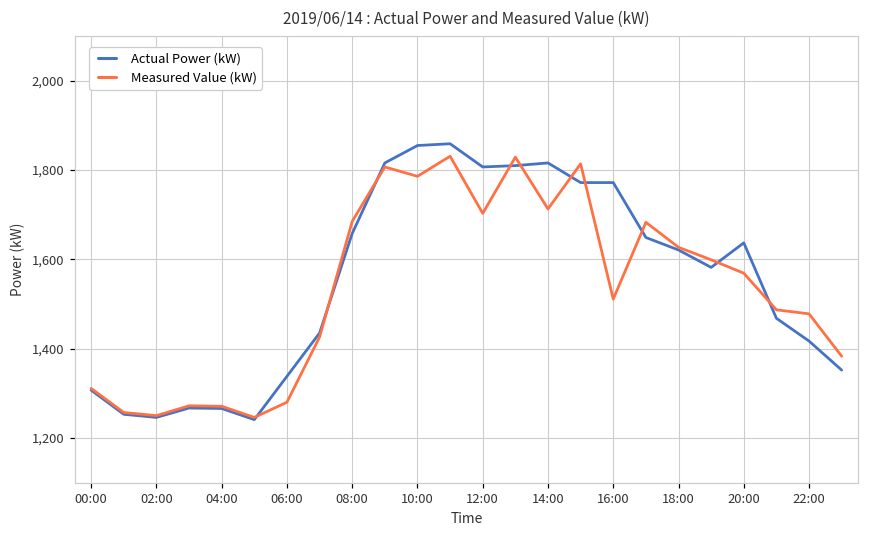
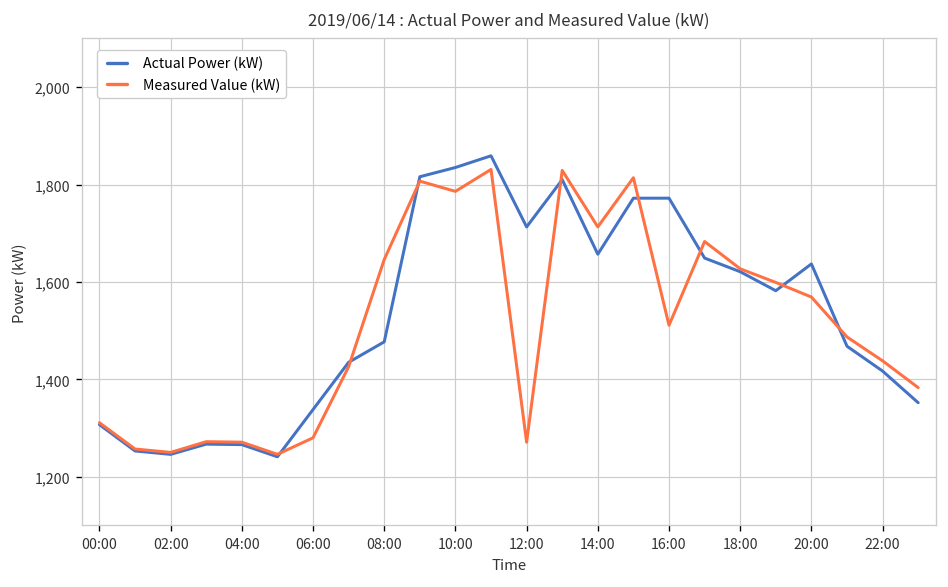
Actual Power (kW), 08:00: 1,660 -> 1,480
Measured Value (kW), 08:00: 1,690 -> 1,650
Actual Power (kW), 10:00: 1,860 -> 1,840
Actual Power (kW), 12:00: 1,810 -> 1,710
Measured Value (kW), 12:00: 1,700 -> 1,270
Actual Power (kW), 14:00: 1,820 -> 1,660
Measured Value (kW), 22:00: 1,480 -> 1,440
